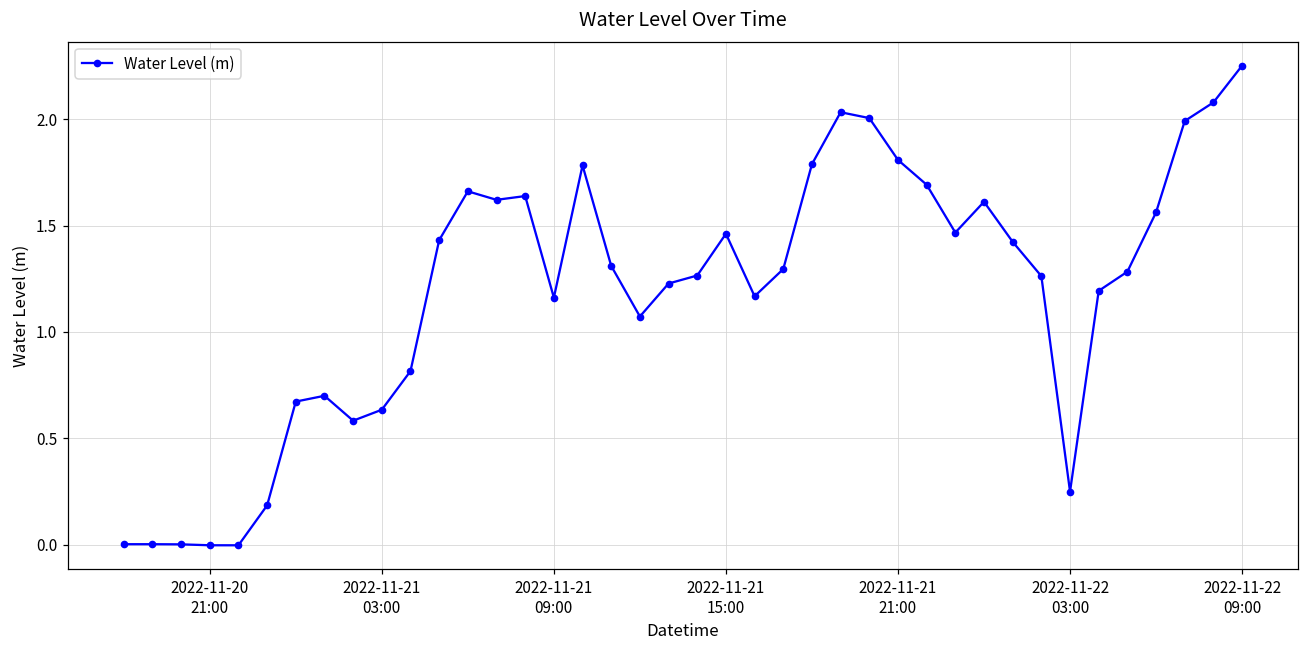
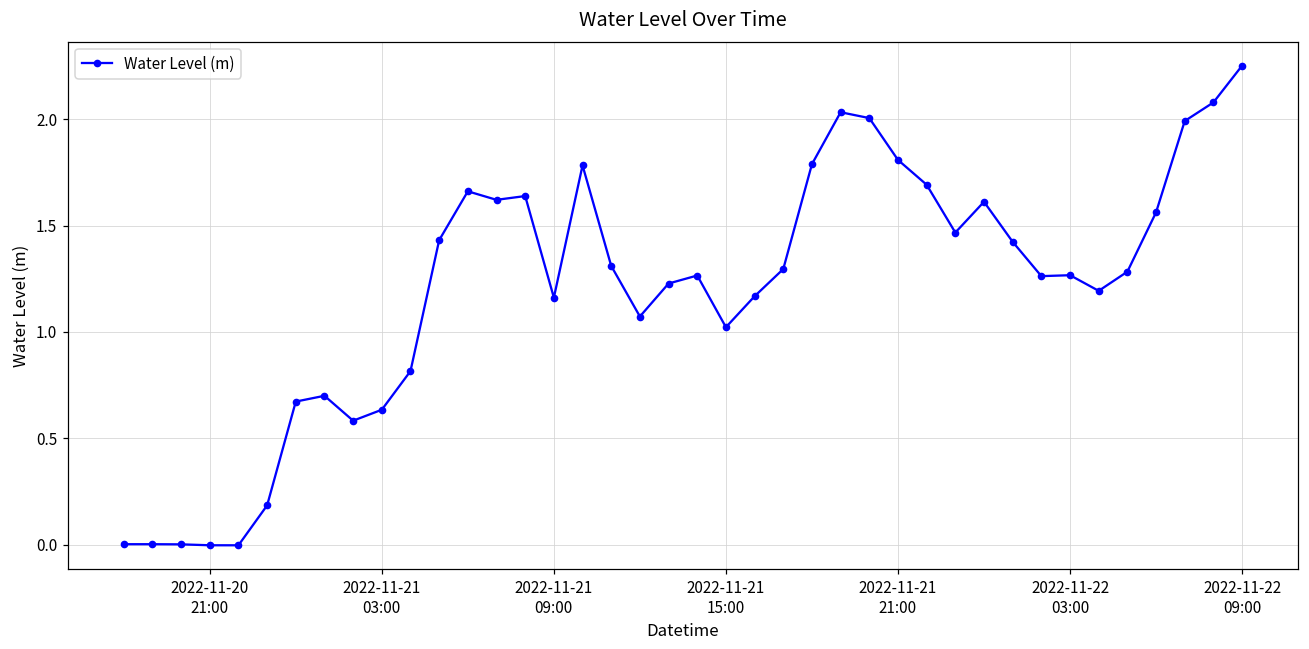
2022-11-21 15:00: 1.46 -> 1.02
2022-11-22 03:00: 0.25 -> 1.27
